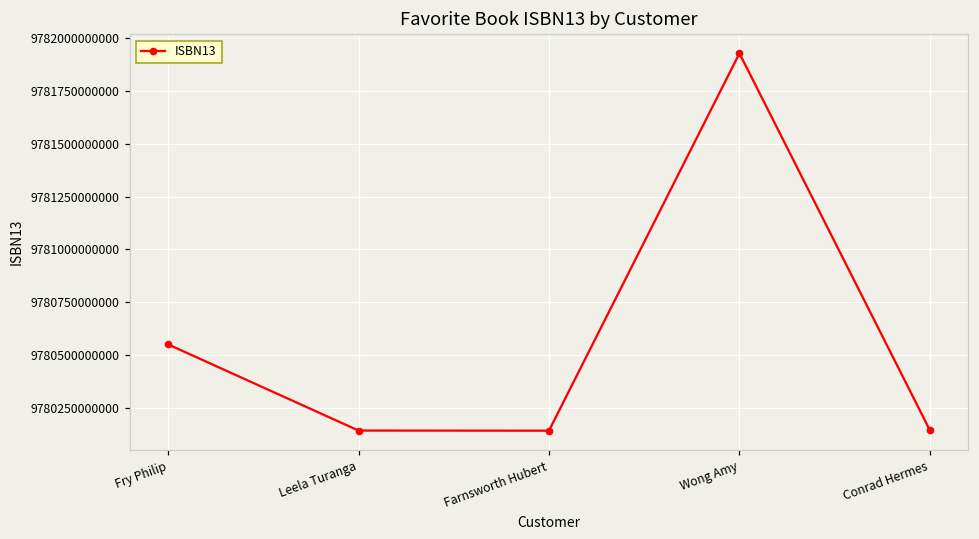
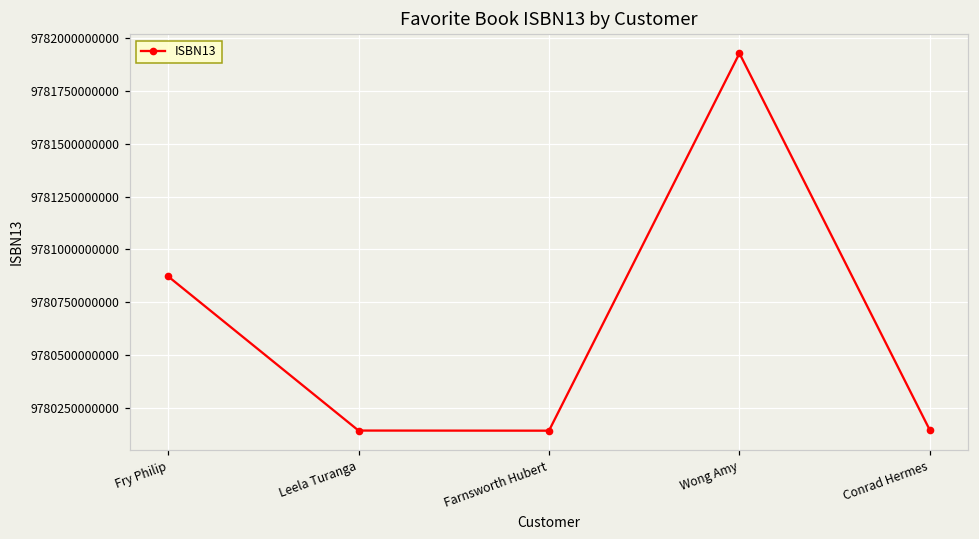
Fry Philip: 9780550000000 -> 9780870000000
